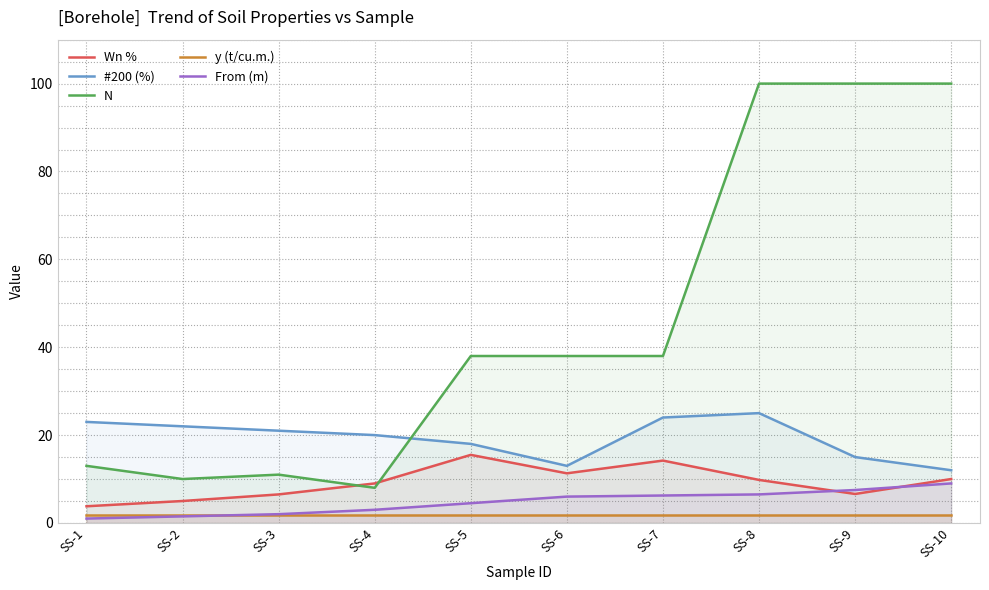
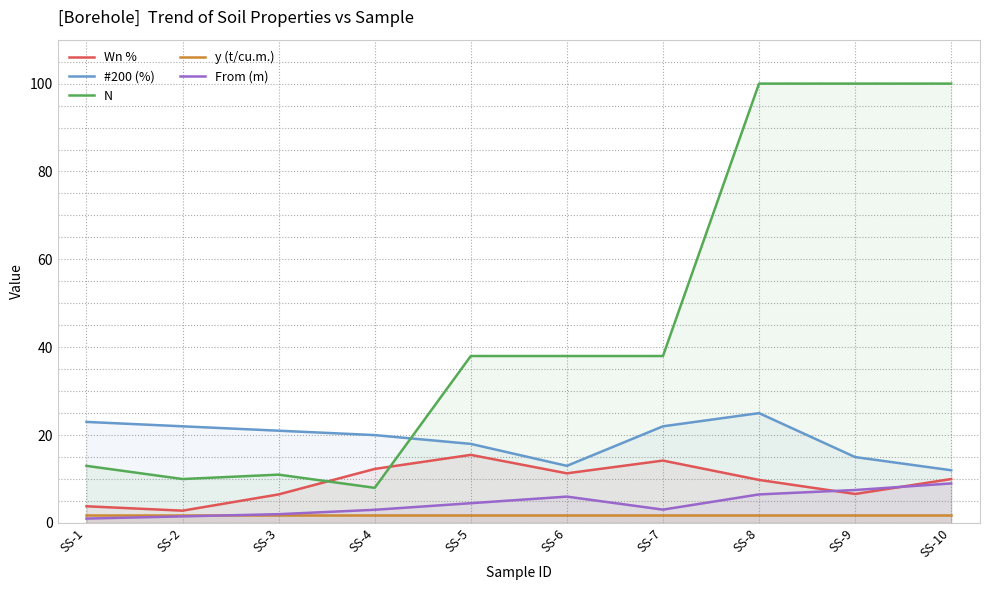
Wn %, SS-2: 5 -> 3
Wn %, SS-4: 9 -> 12
#200 (%), SS-7: 24 -> 22
From (m), SS-7: 6 -> 3
